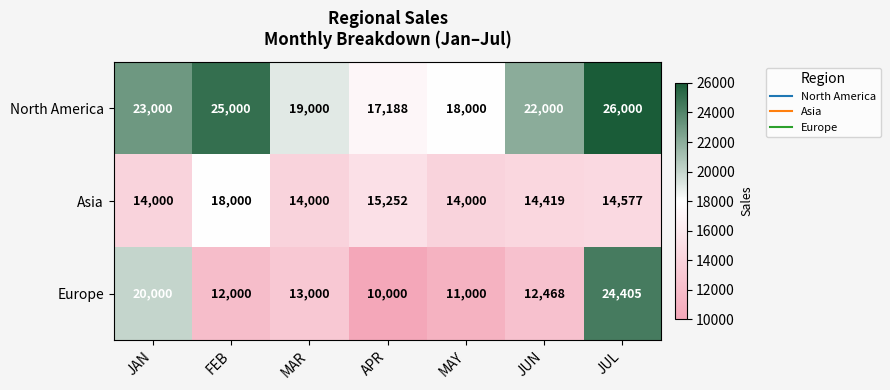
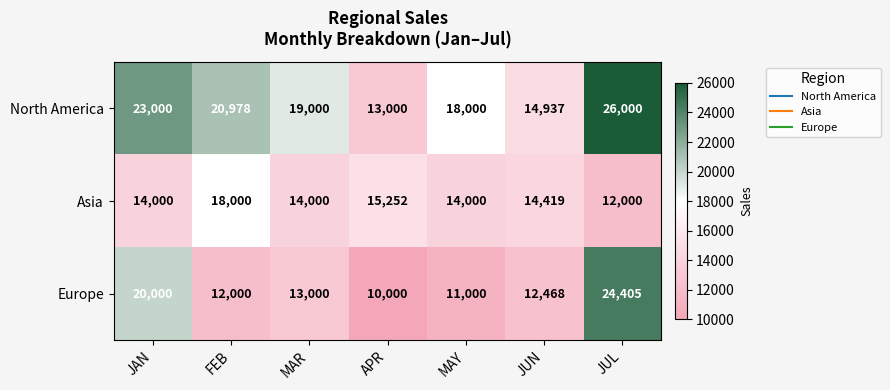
North America, FEB: 25,000 -> 20,978
North America, APR: 17,188 -> 13,000
North America, JUN: 22,000 -> 14,937
Asia, JUL: 14,577 -> 12,000
